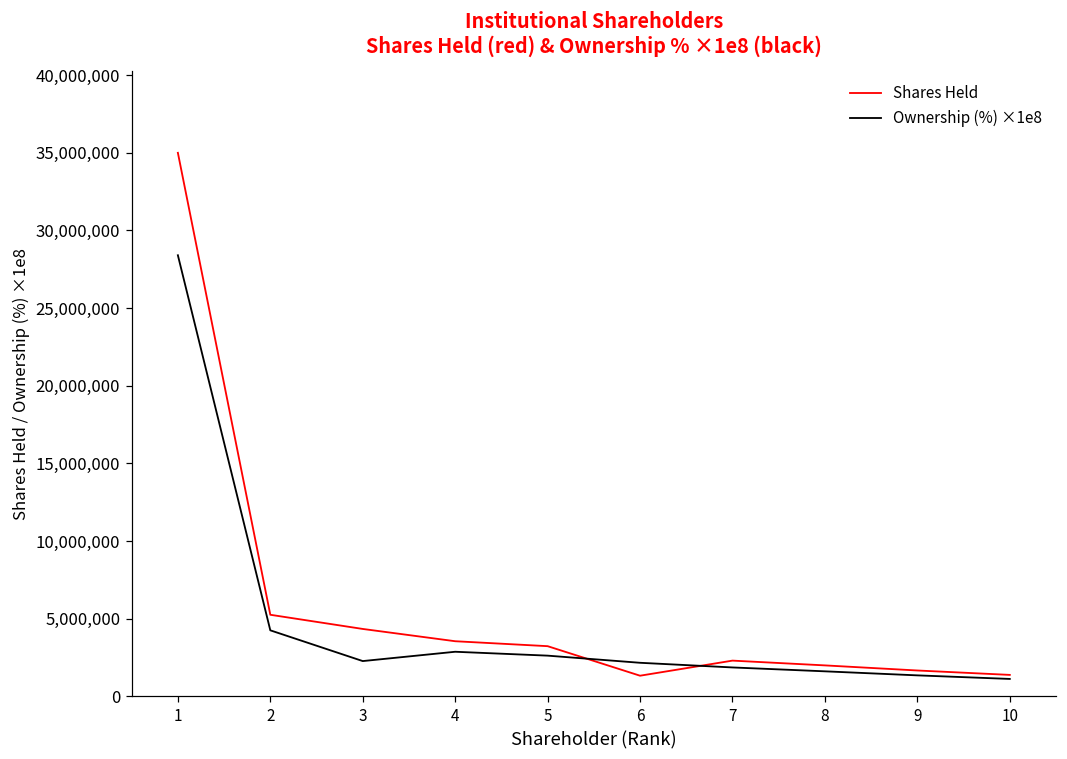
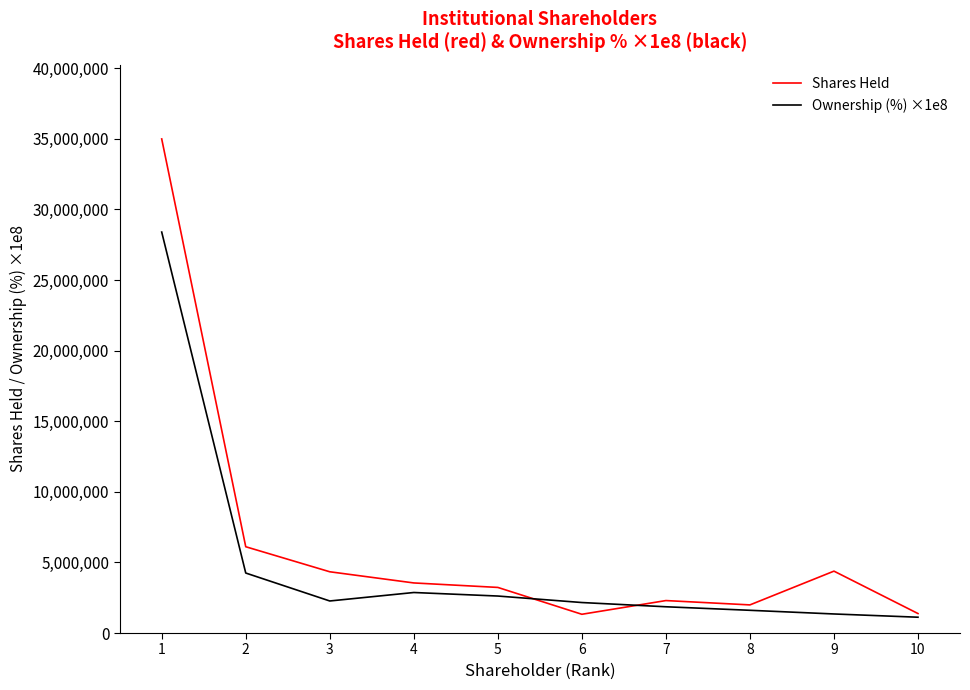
Shares Held, 2: 5,300,000 -> 6,100,000
Shares Held, 9: 1,700,000 -> 4,400,000
